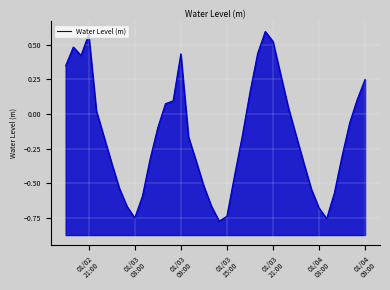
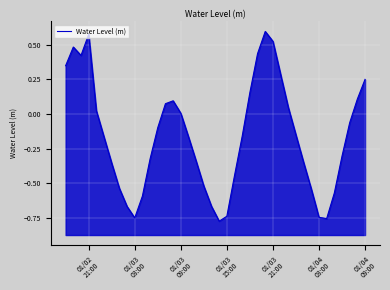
01/03 09:00: 0.43 -> 0.00
01/04 03:00: -0.68 -> -0.75
